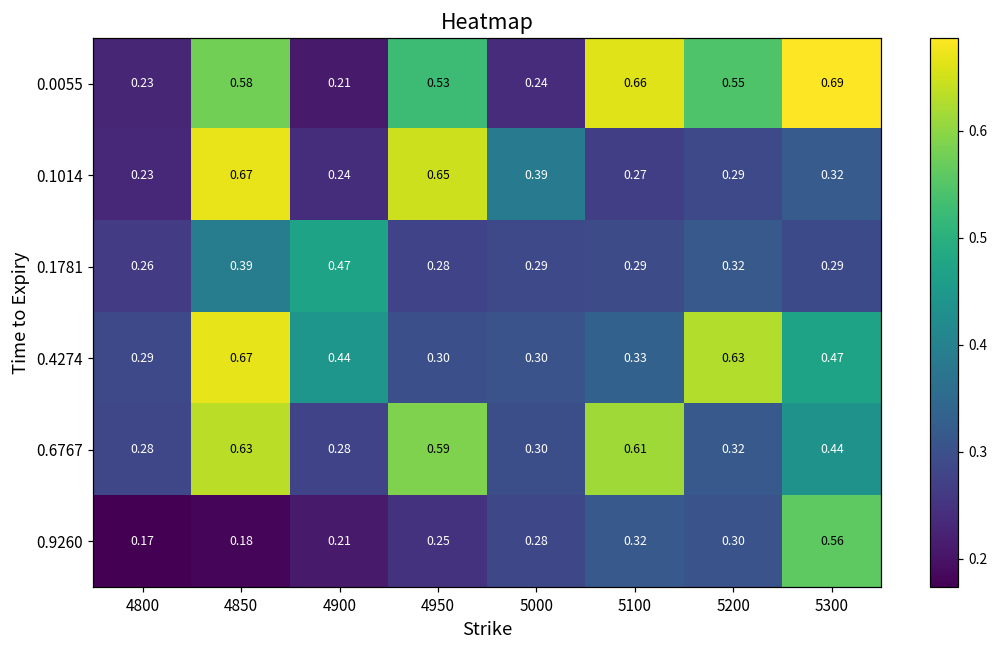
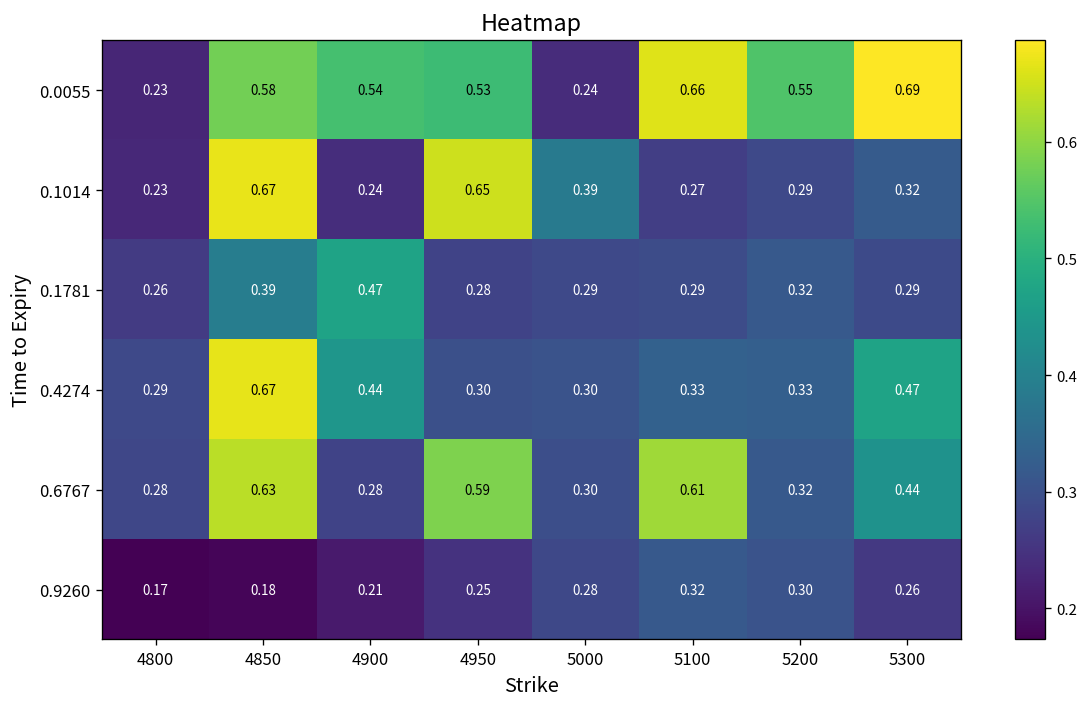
0.0055, 4900: 0.21 -> 0.54
0.4274, 5200: 0.63 -> 0.33
0.9260, 5300: 0.56 -> 0.26
